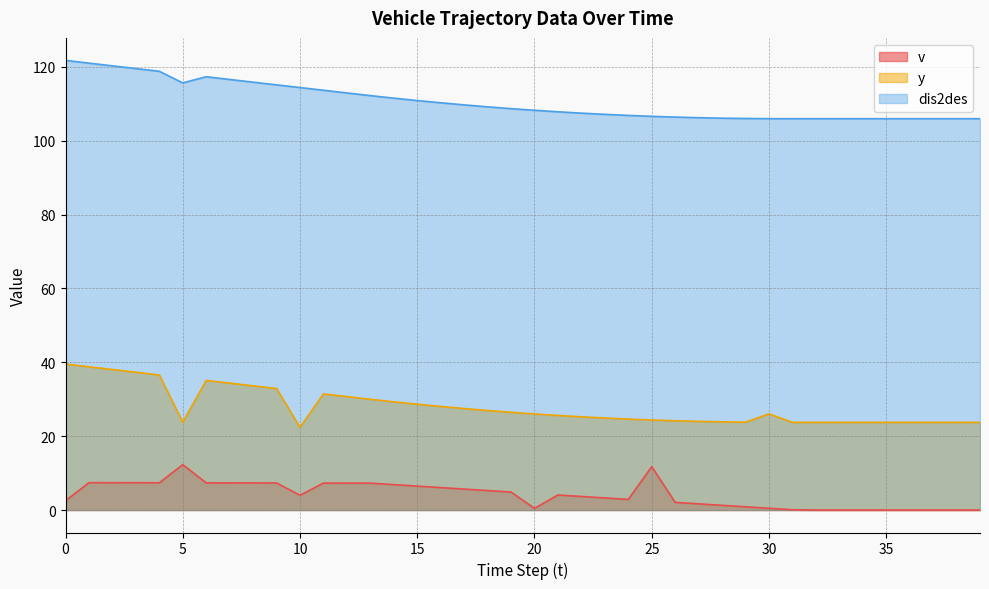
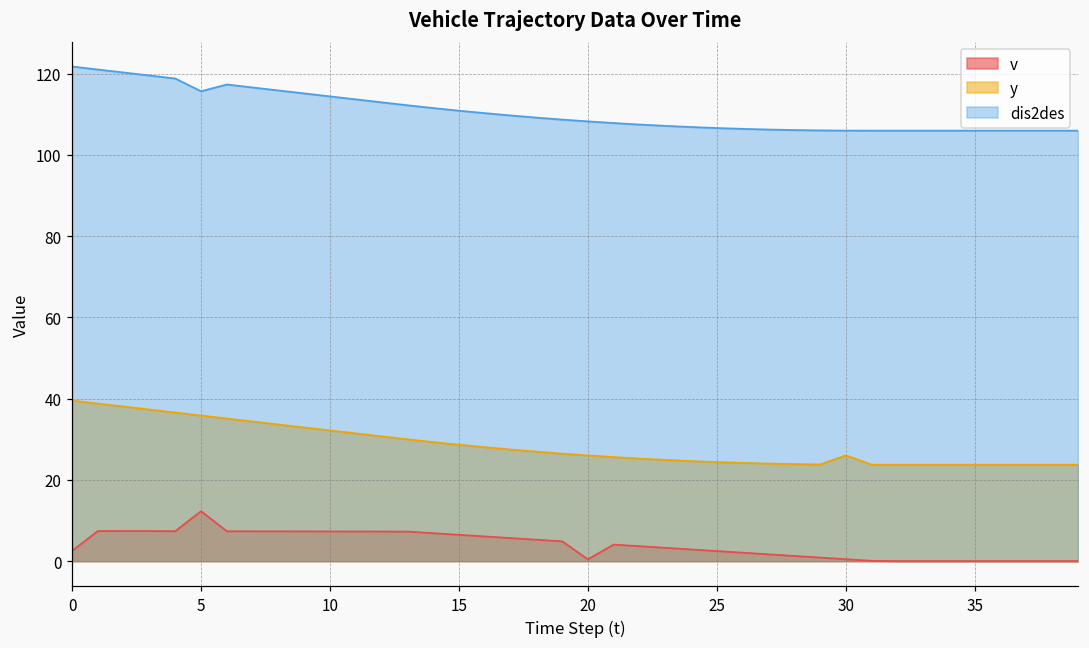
y, 5: 24 -> 36
v, 10: 4 -> 7
y, 10: 22 -> 32
v, 25: 12 -> 2
